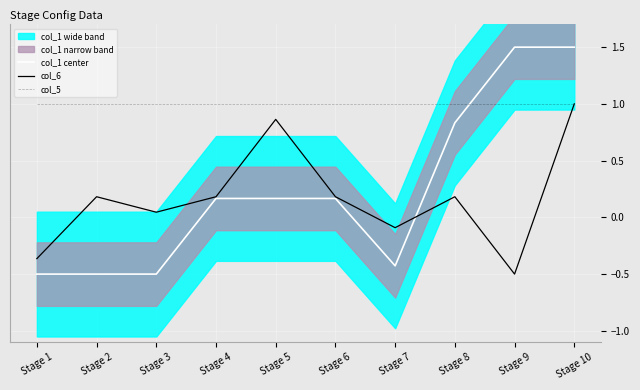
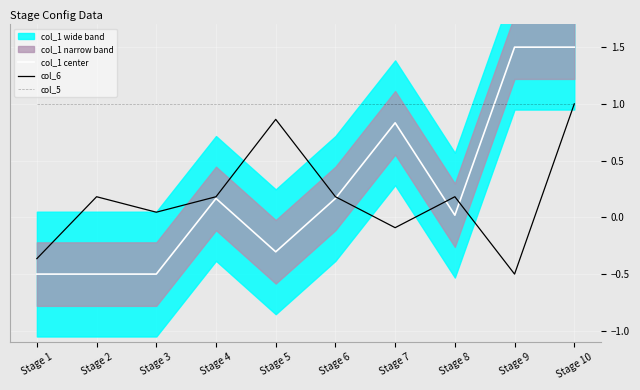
col_1 center, Stage 5: 0.17 -> -0.30
col_1 center, Stage 7: -0.43 -> 0.83
col_1 center, Stage 8: 0.83 -> 0.02
